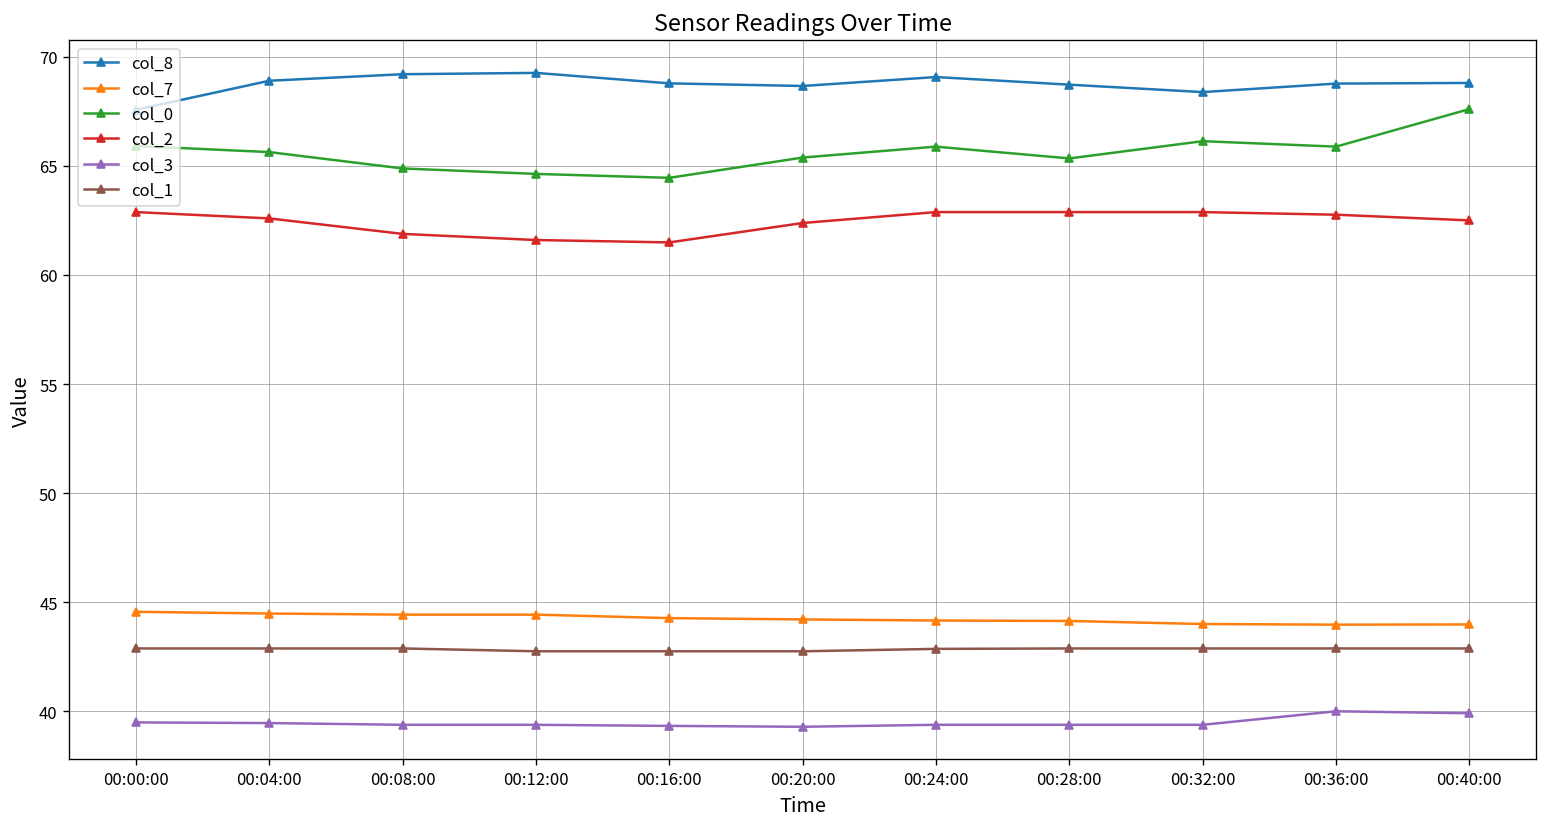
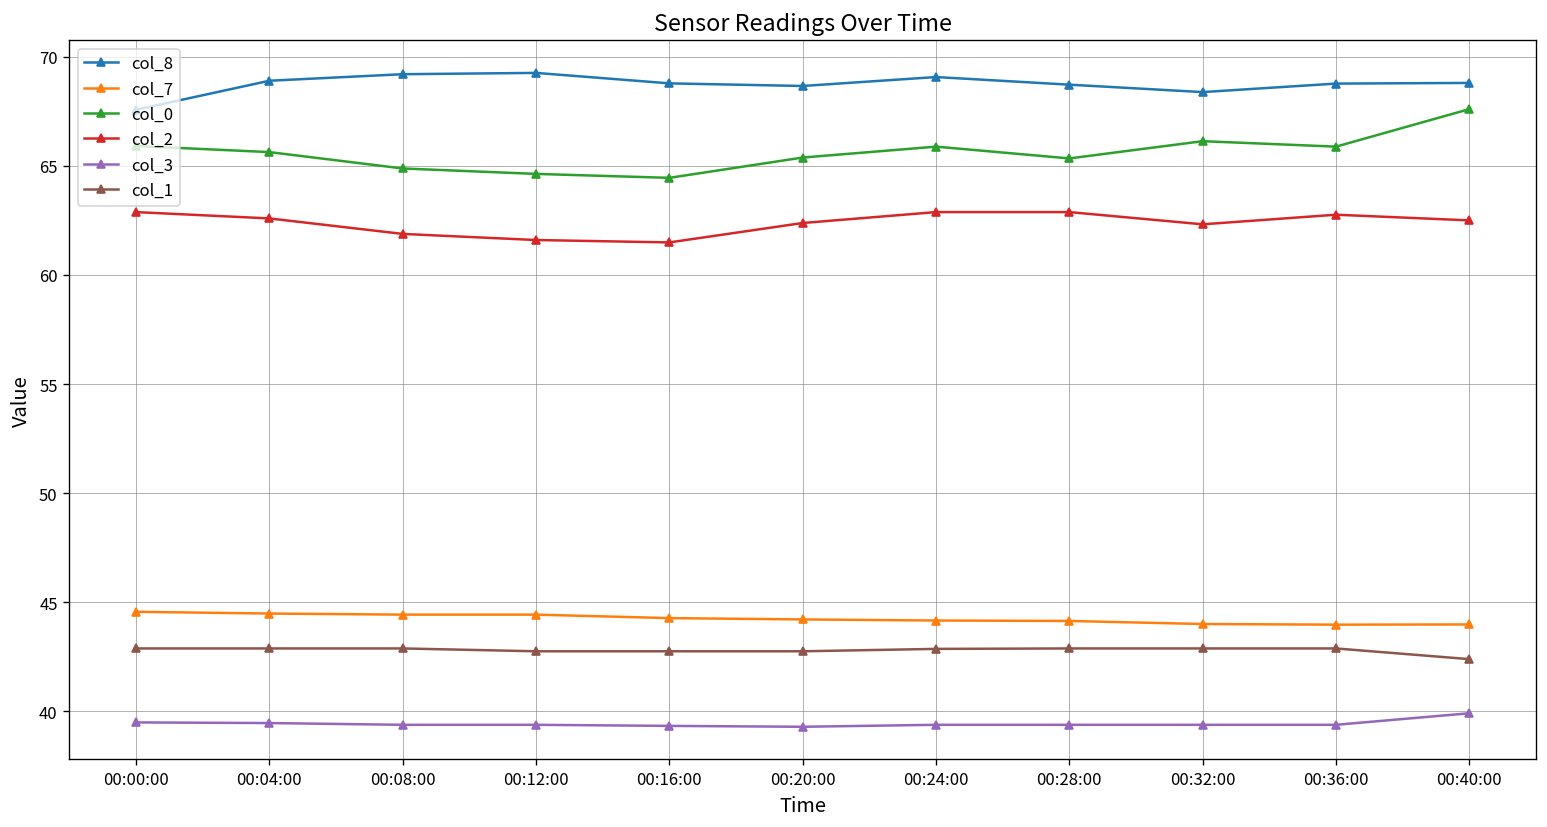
col_2, 00:32:00: 62.9 -> 62.3
col_3, 00:36:00: 40.0 -> 39.4
col_1, 00:40:00: 42.9 -> 42.4
